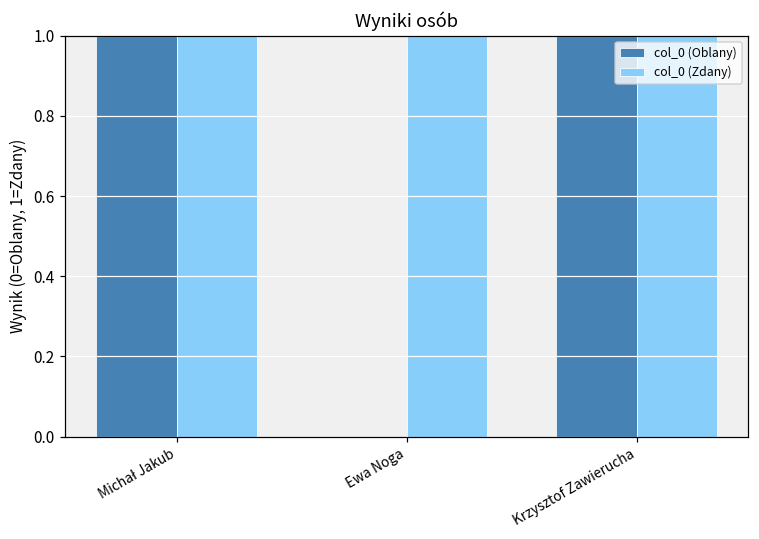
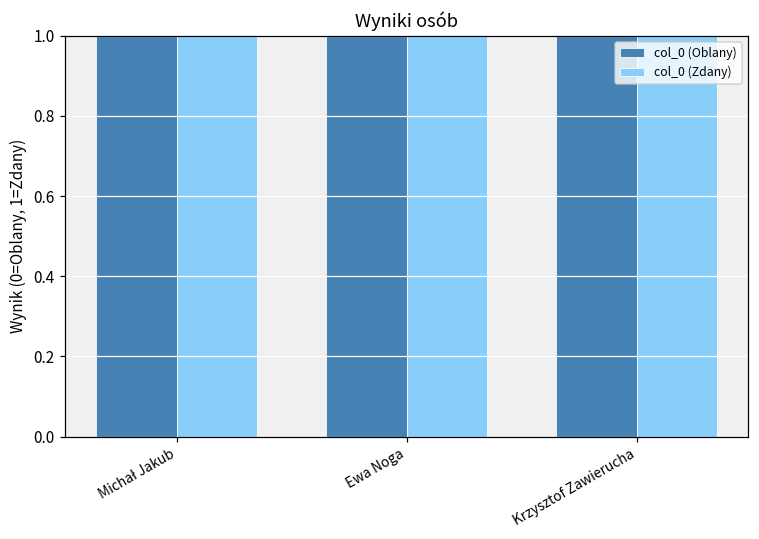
col_0 (Oblany), Ewa Noga: 0 -> 1
